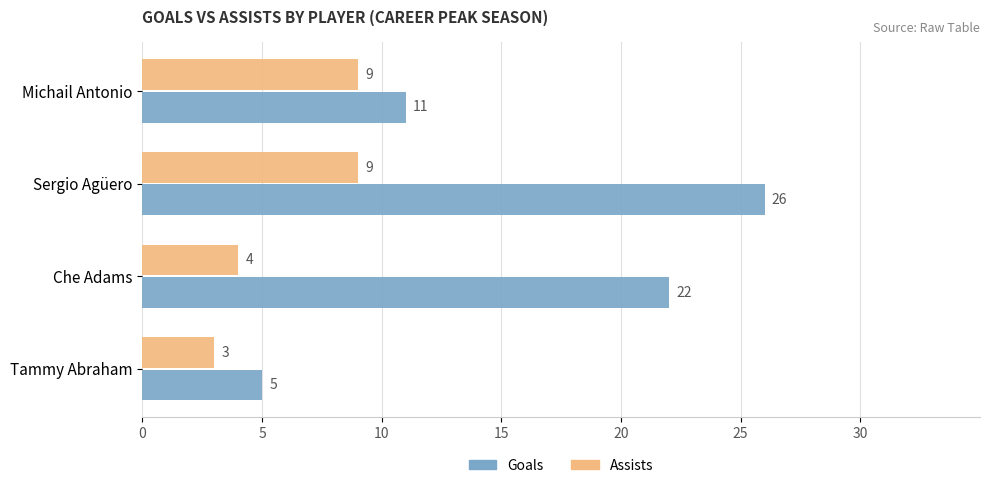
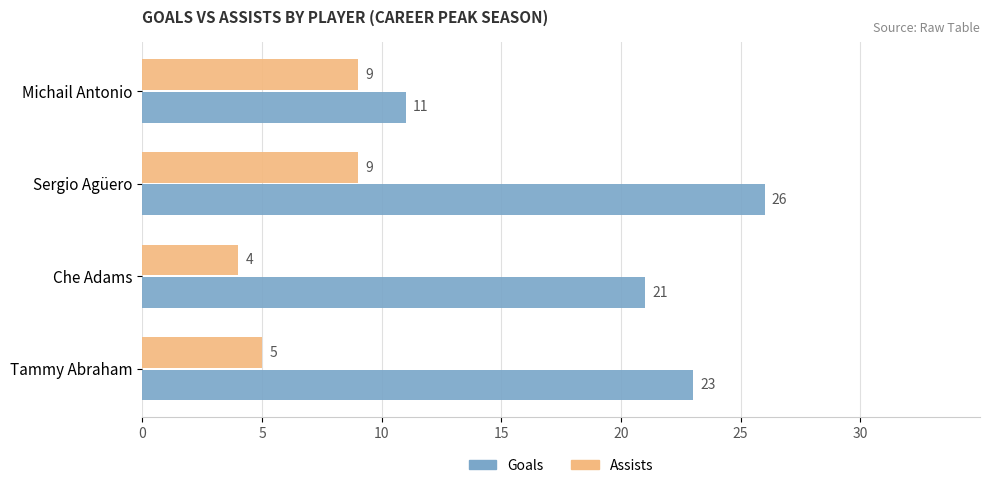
Goals, Che Adams: 22 -> 21
Assists, Tammy Abraham: 3 -> 5
Goals, Tammy Abraham: 5 -> 23
